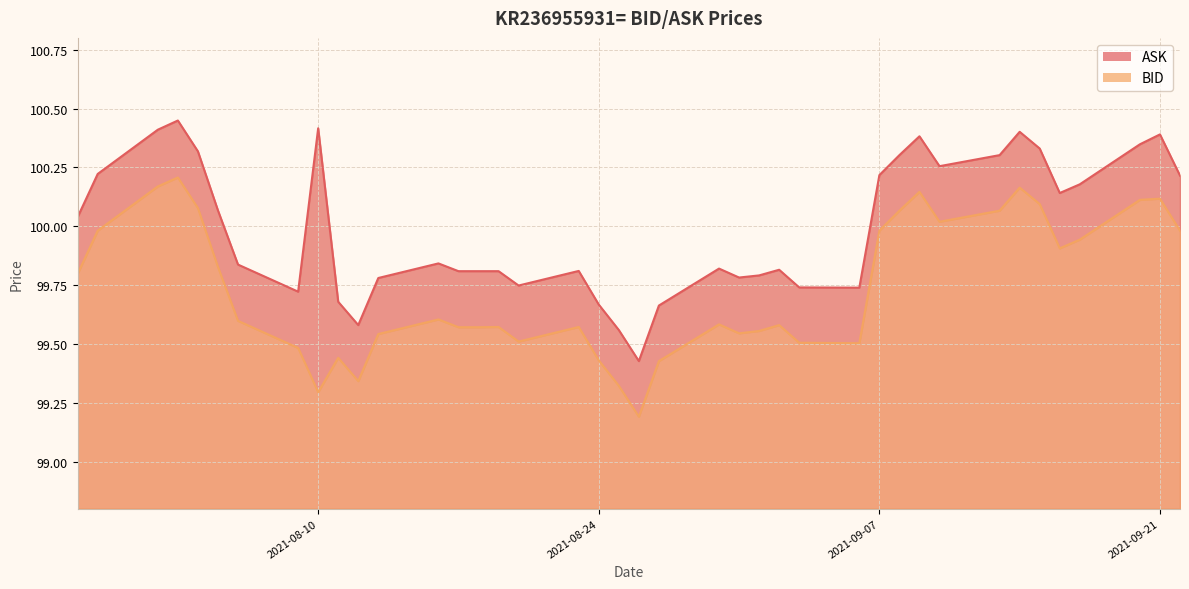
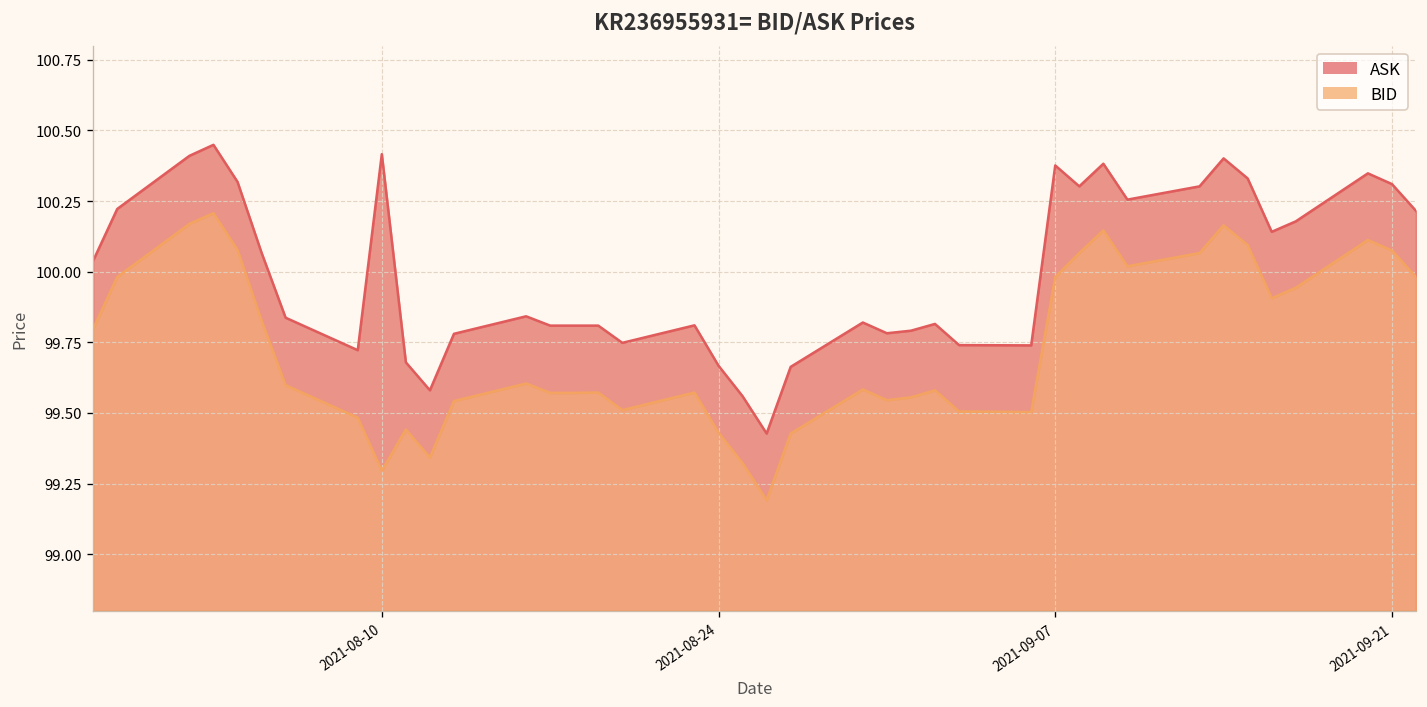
ASK, 2021-09-07: 100.22 -> 100.38
ASK, 2021-09-21: 100.39 -> 100.31
BID, 2021-09-21: 100.12 -> 100.08
